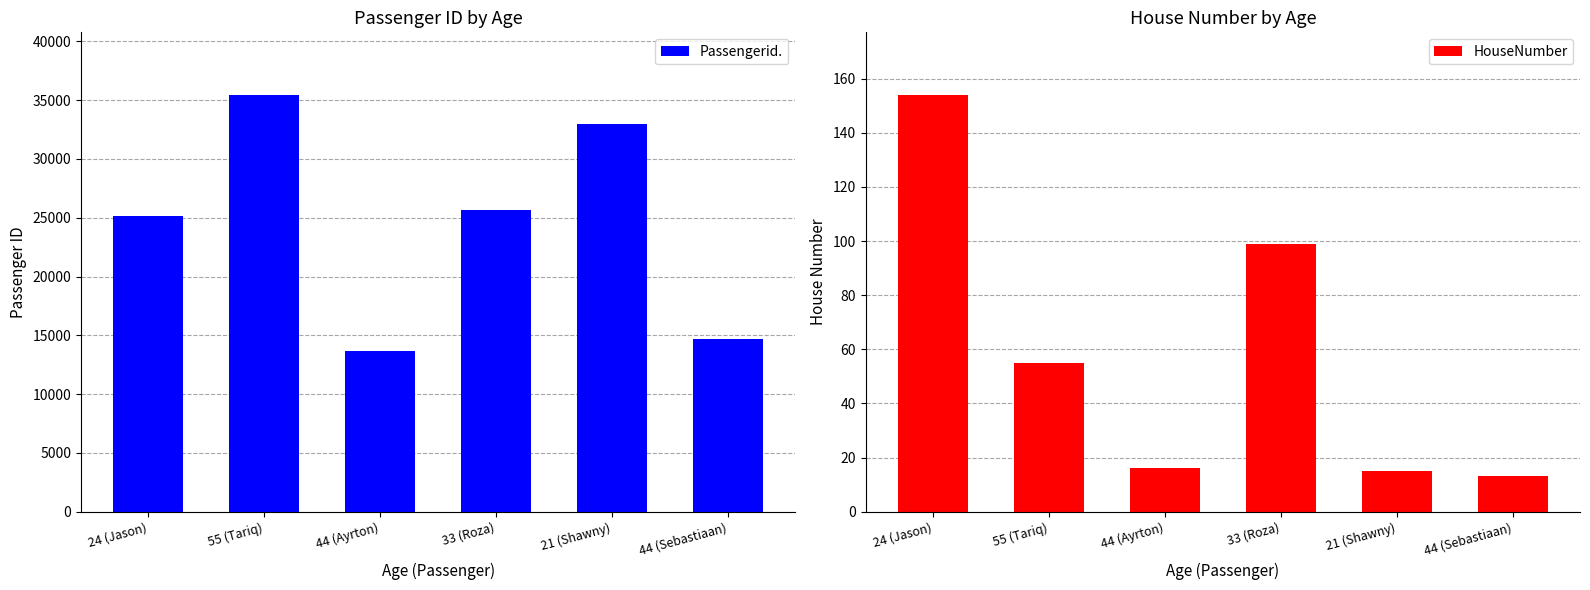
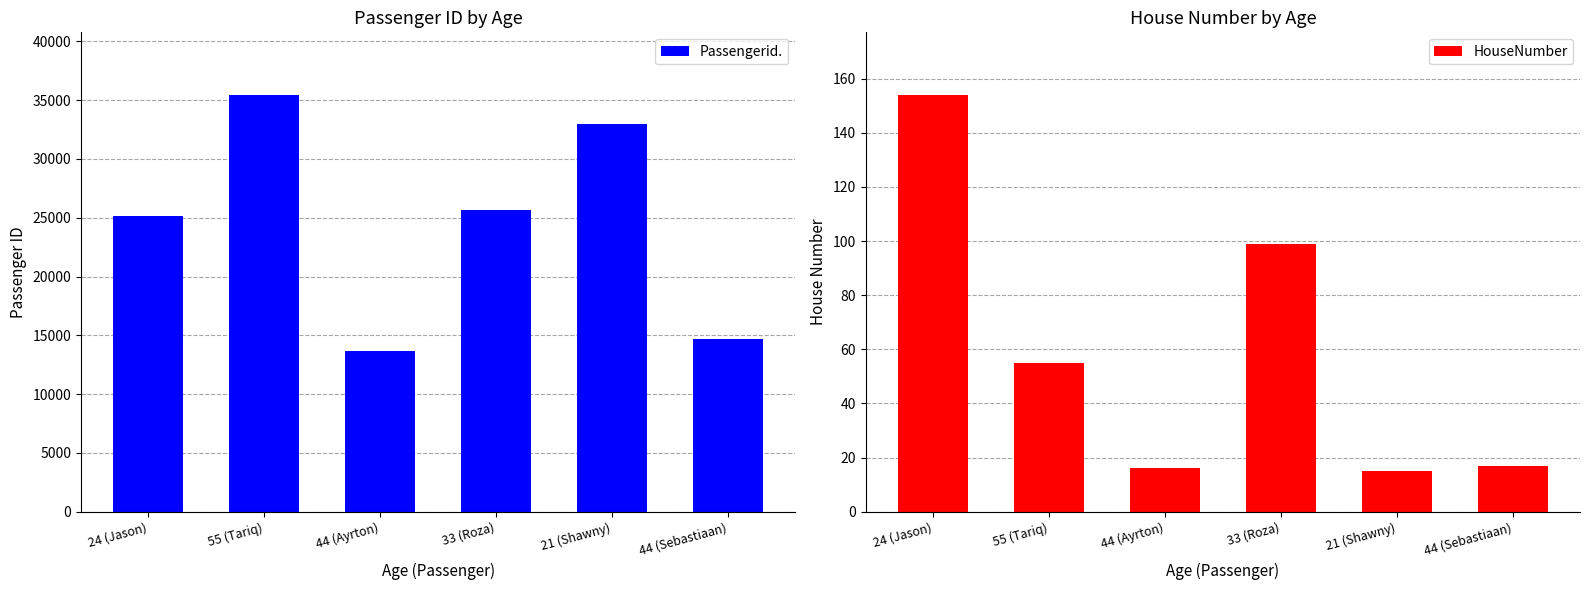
House Number by Age, 44 (Sebastiaan): 13 -> 17
